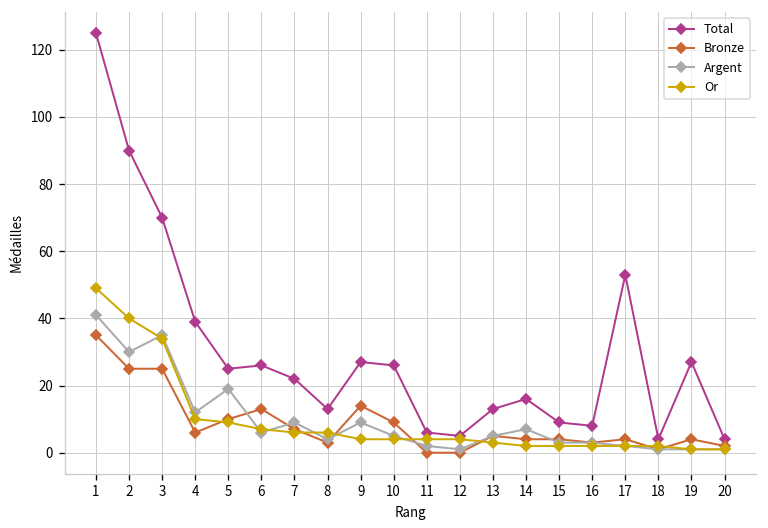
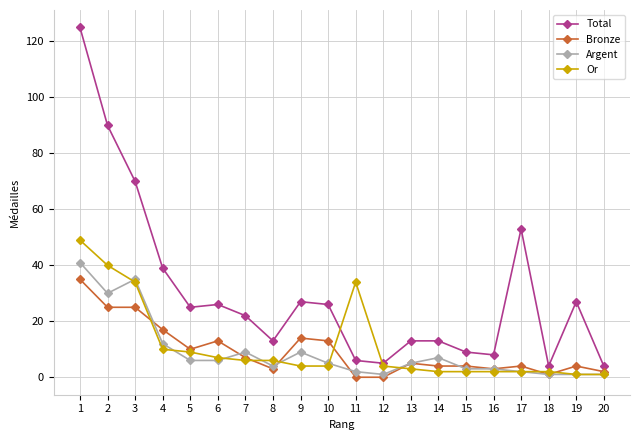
Bronze, 4: 6 -> 17
Argent, 5: 19 -> 6
Bronze, 10: 9 -> 13
Or, 11: 4 -> 34
Total, 14: 16 -> 13
